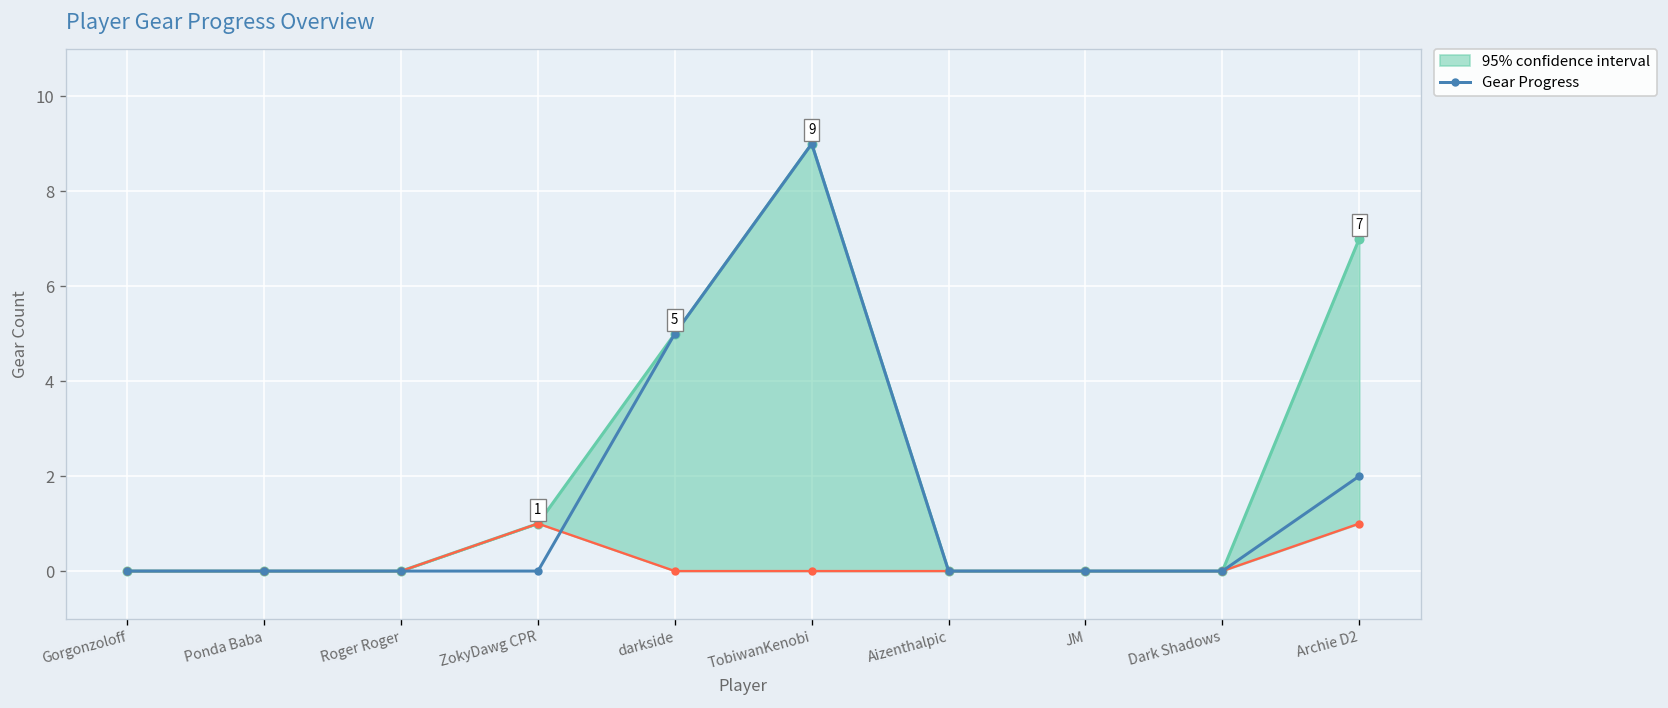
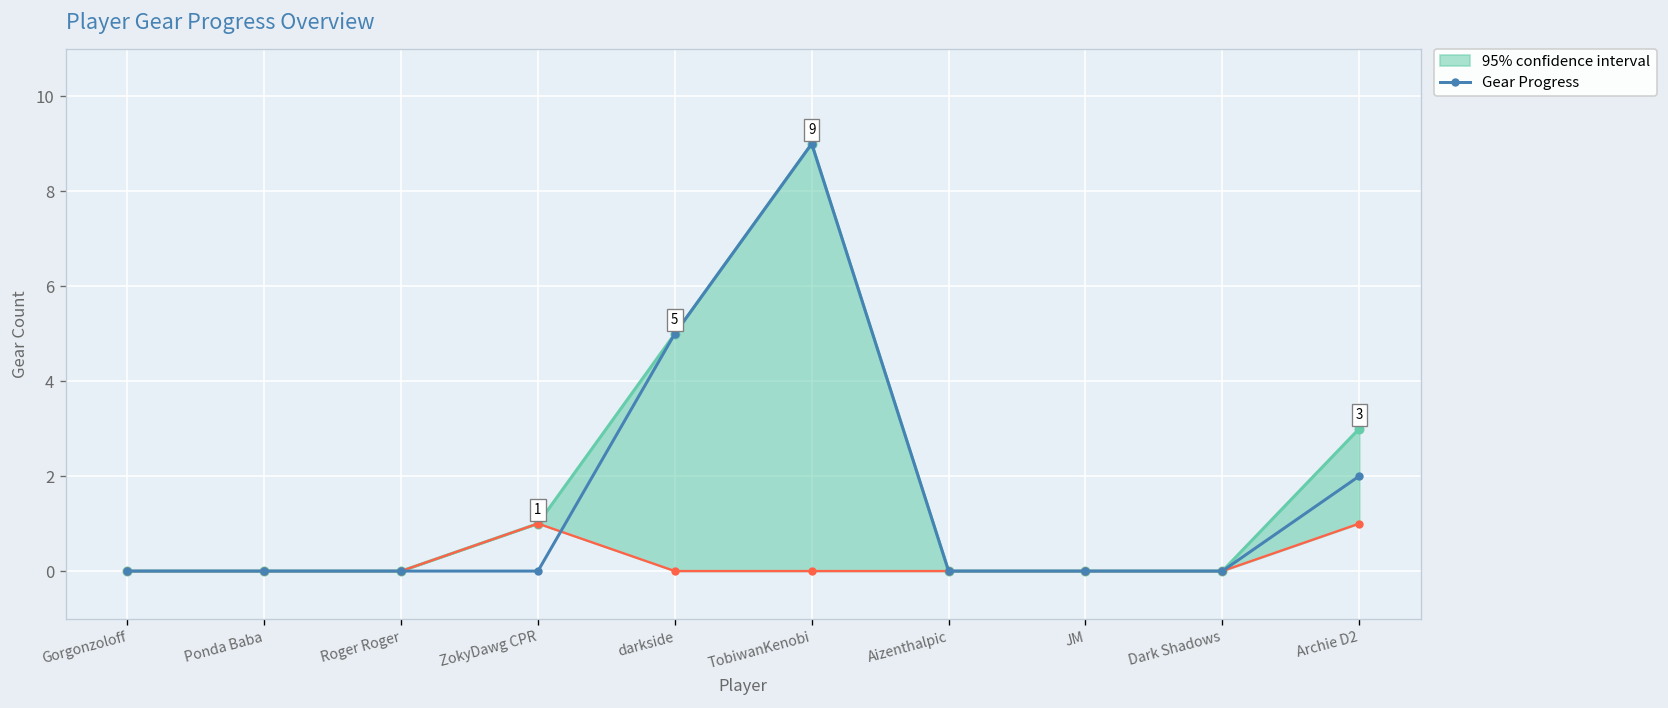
95% confidence interval, Archie D2: 7 -> 3
